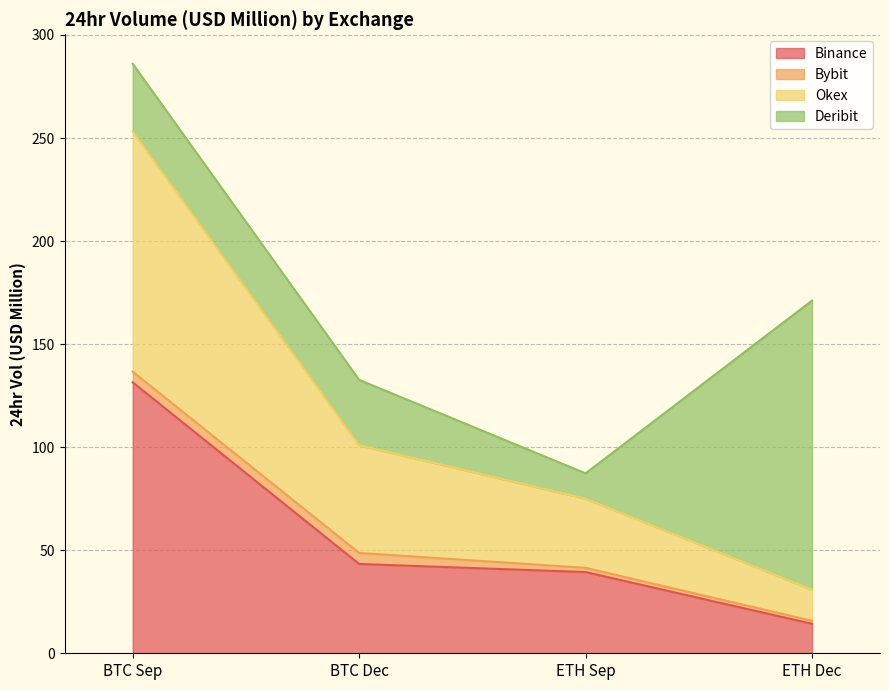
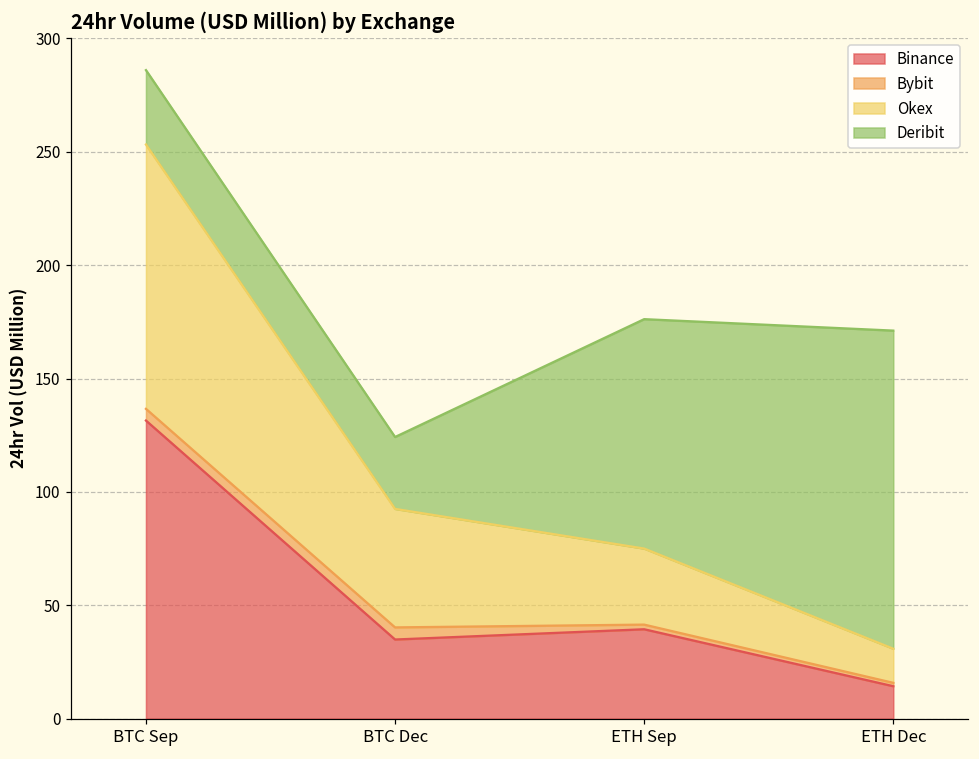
Binance, BTC Dec: 43 -> 35
Deribit, ETH Sep: 12 -> 101
